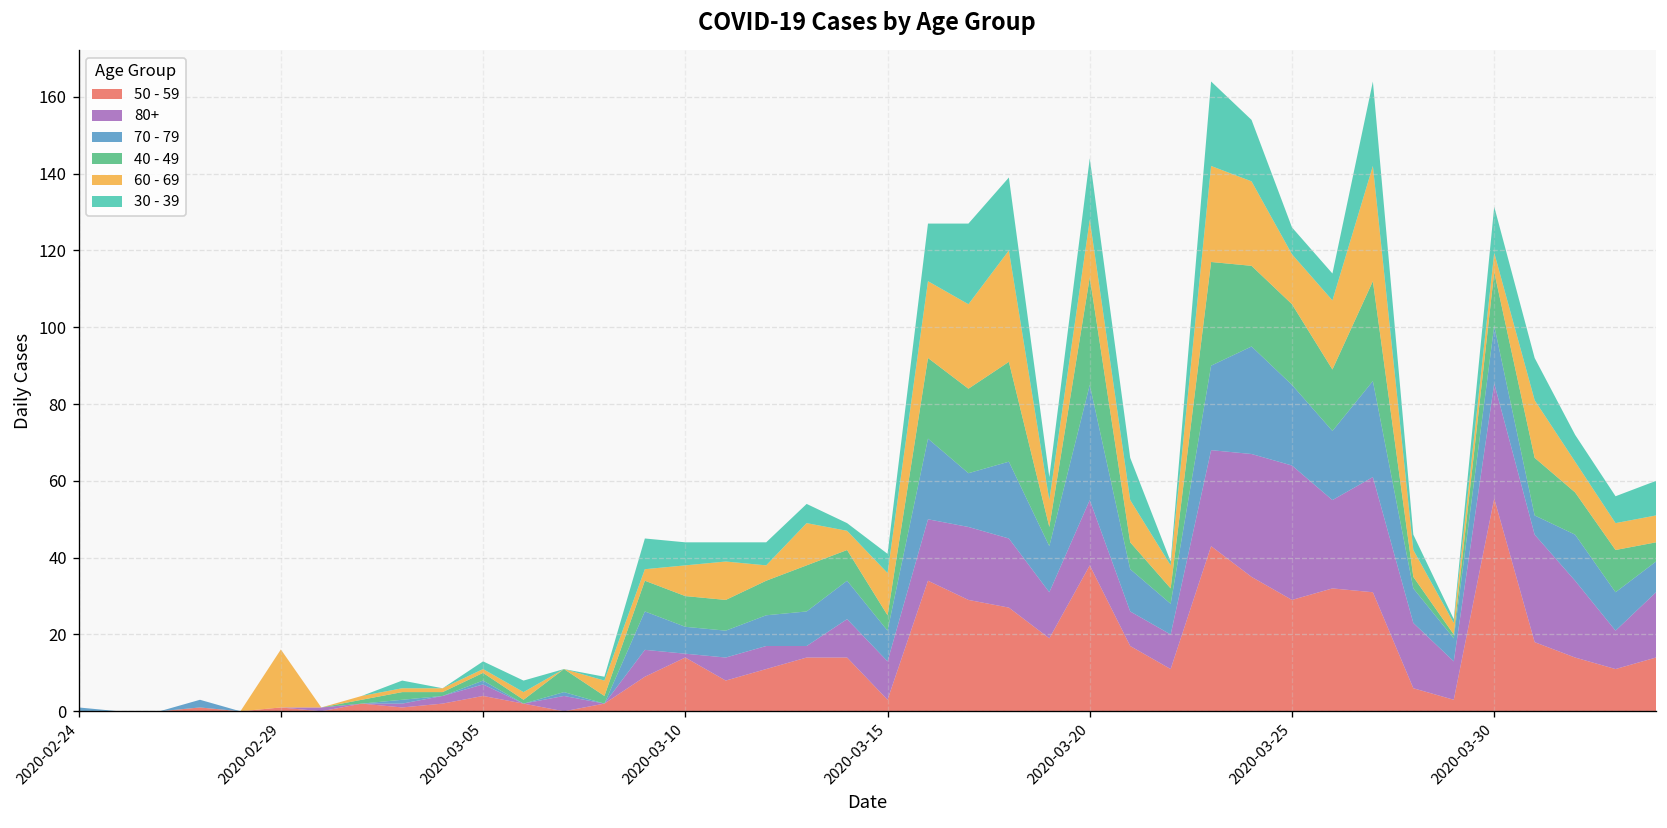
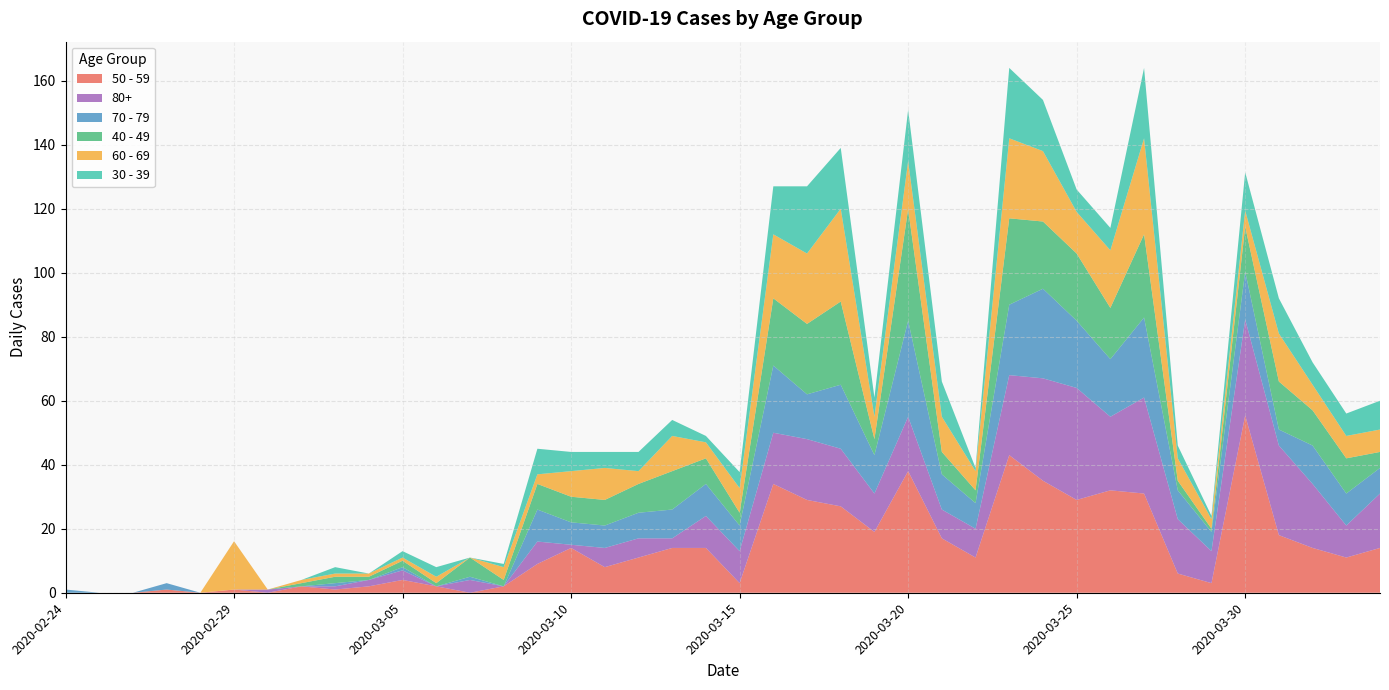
60 - 69, 2020-03-15: 11 -> 8
40 - 49, 2020-03-20: 28 -> 35
